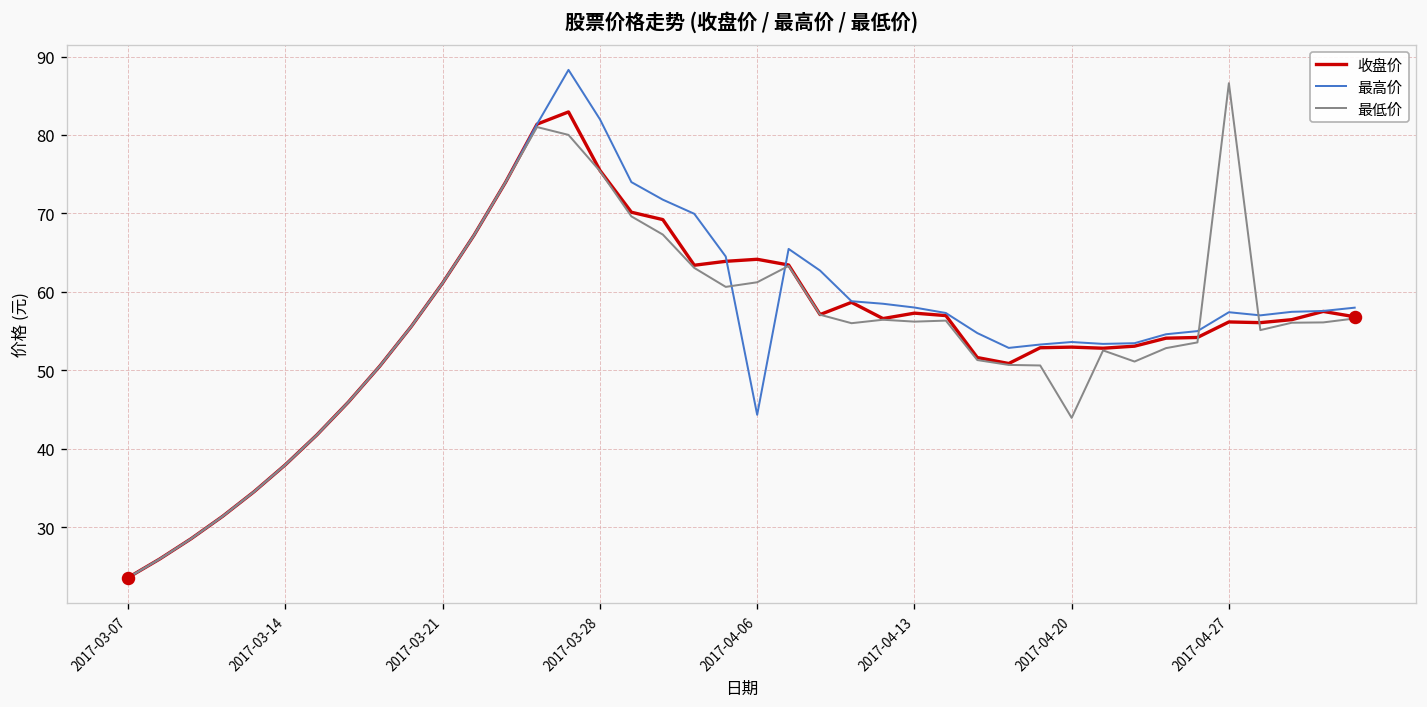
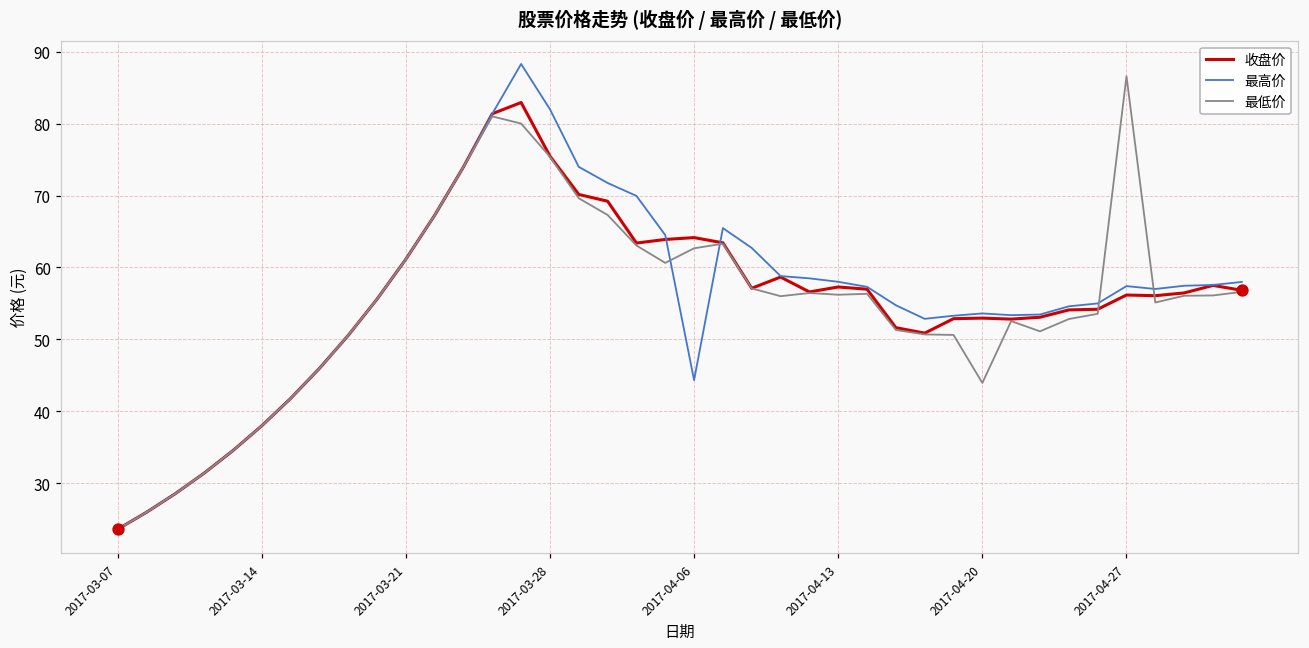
最低价, 2017-04-06: 61 -> 63
